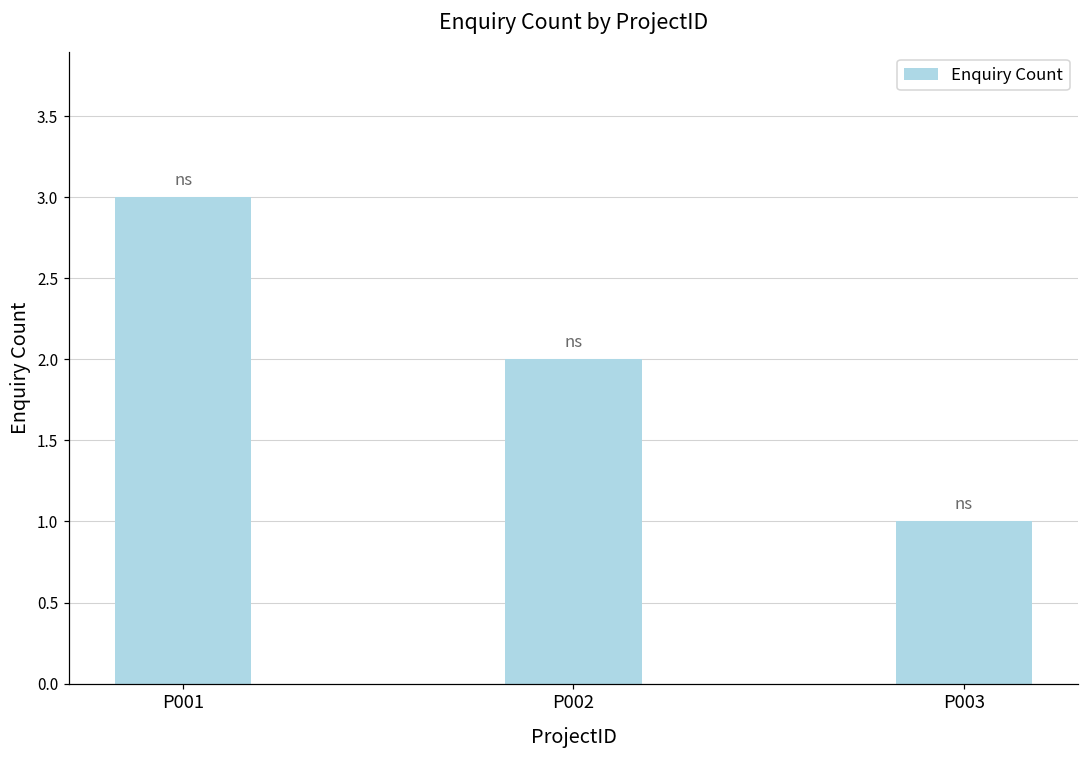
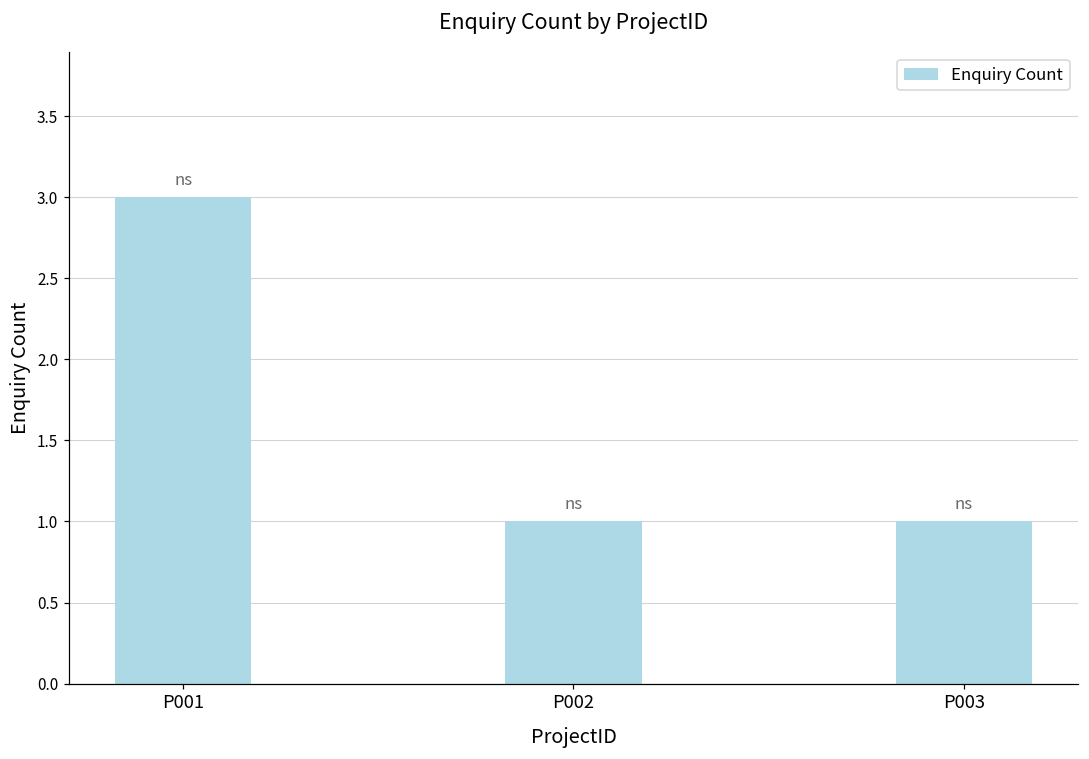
P002: 2 -> 1
